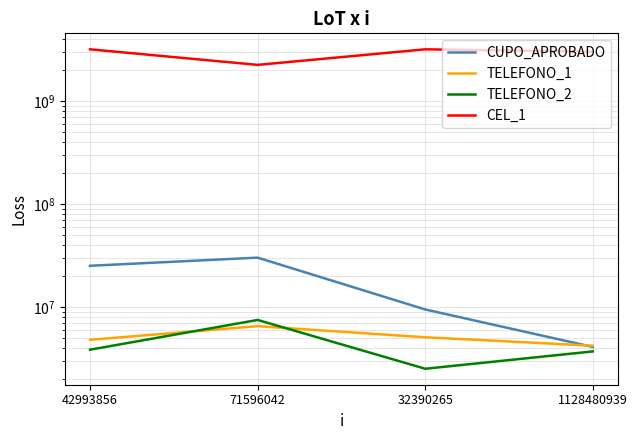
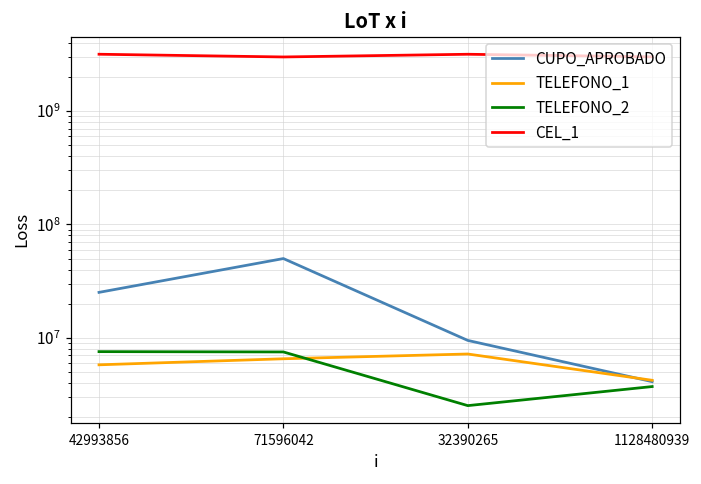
TELEFONO_1, 42993856: 5000000 -> 6000000
TELEFONO_2, 42993856: 3900000 -> 8000000
CUPO_APROBADO, 71596042: 30000000 -> 50000000
CEL_1, 71596042: 2200000000 -> 3000000000
TELEFONO_1, 32390265: 5000000 -> 7000000
